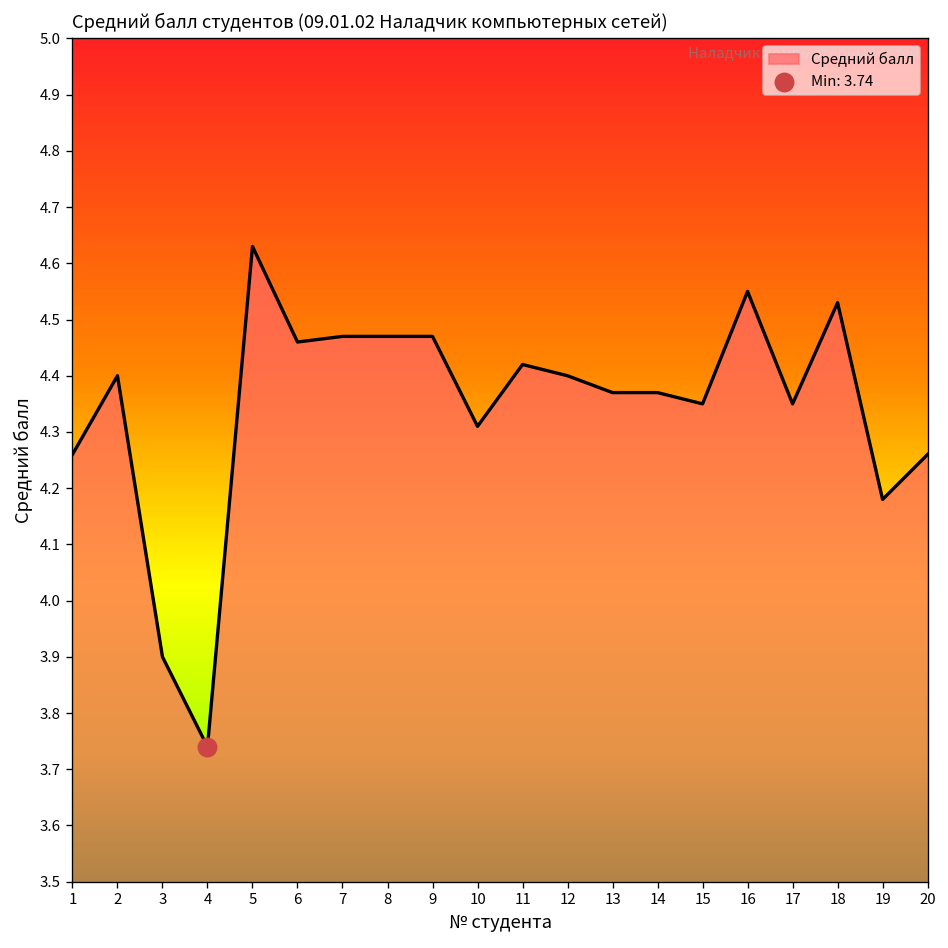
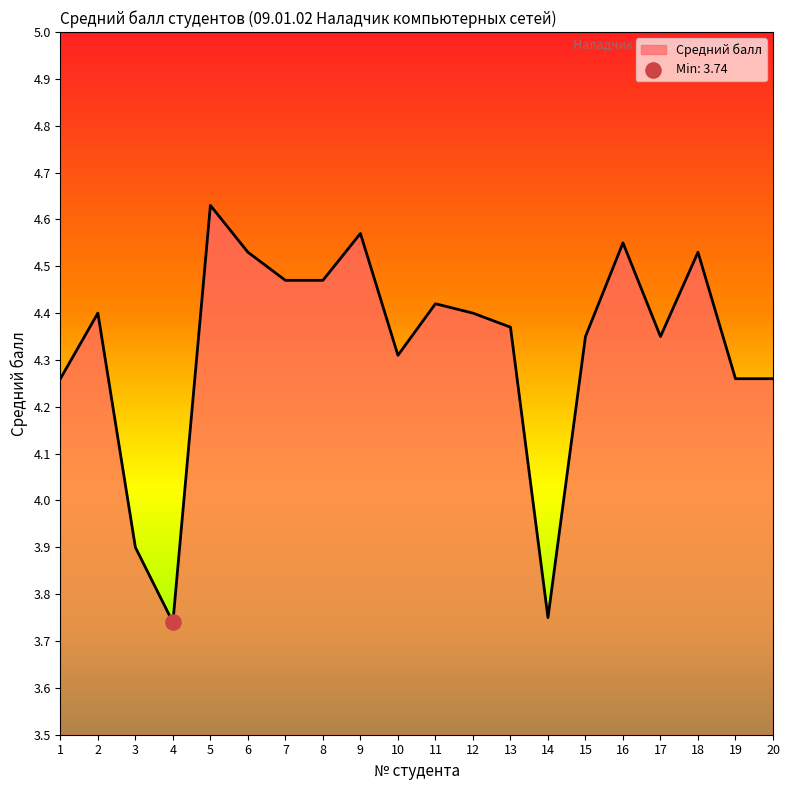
Средний балл, 6: 4.46 -> 4.53
Средний балл, 9: 4.47 -> 4.57
Средний балл, 14: 4.37 -> 3.75
Средний балл, 19: 4.18 -> 4.26
